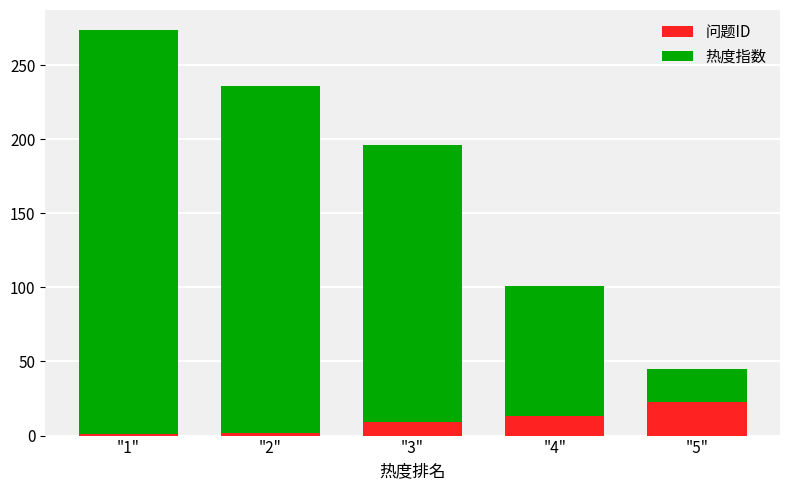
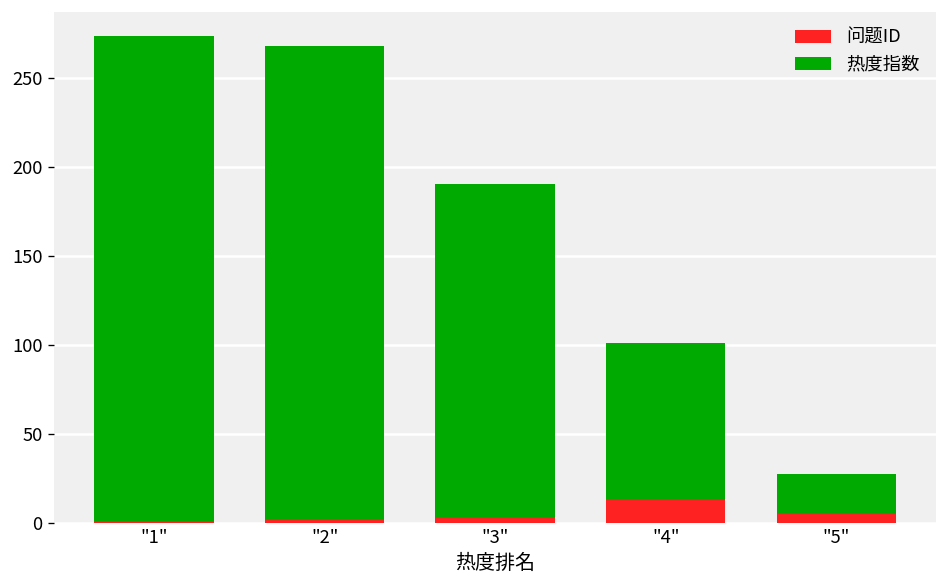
热度指数, "2": 234 -> 266
问题ID, "3": 9 -> 3
问题ID, "5": 23 -> 5
